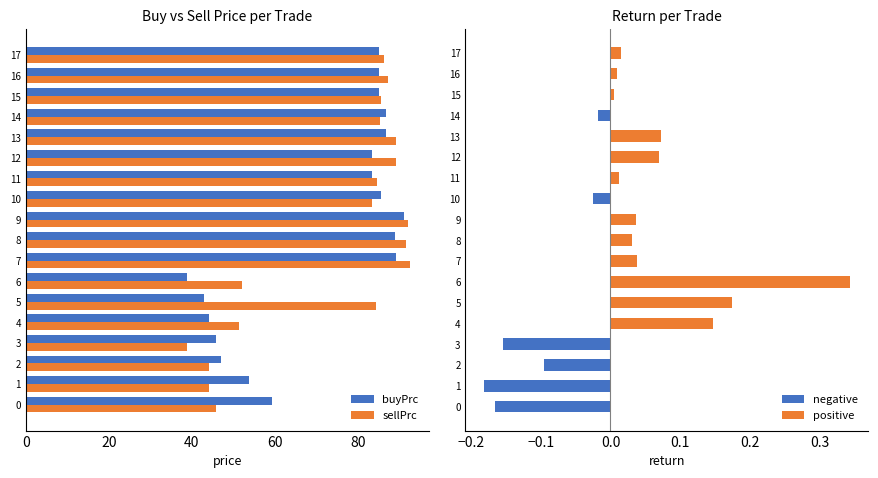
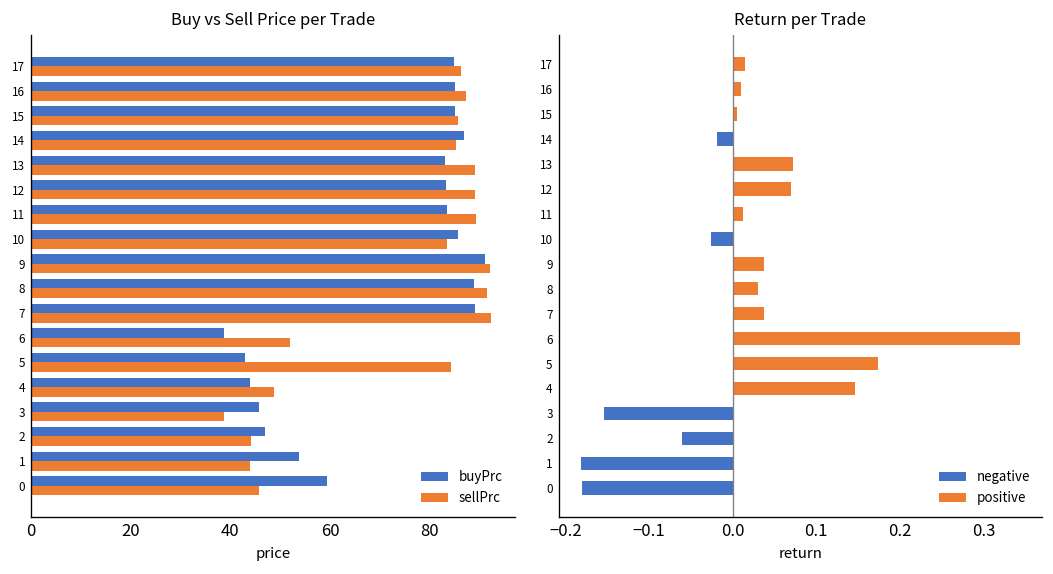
Buy vs Sell Price per Trade, buyPrc, 13: 87 -> 83
Buy vs Sell Price per Trade, sellPrc, 11: 84 -> 89
Buy vs Sell Price per Trade, sellPrc, 4: 51 -> 49
Return per Trade, 2: -0.10 -> -0.06
Return per Trade, 0: -0.17 -> -0.18
